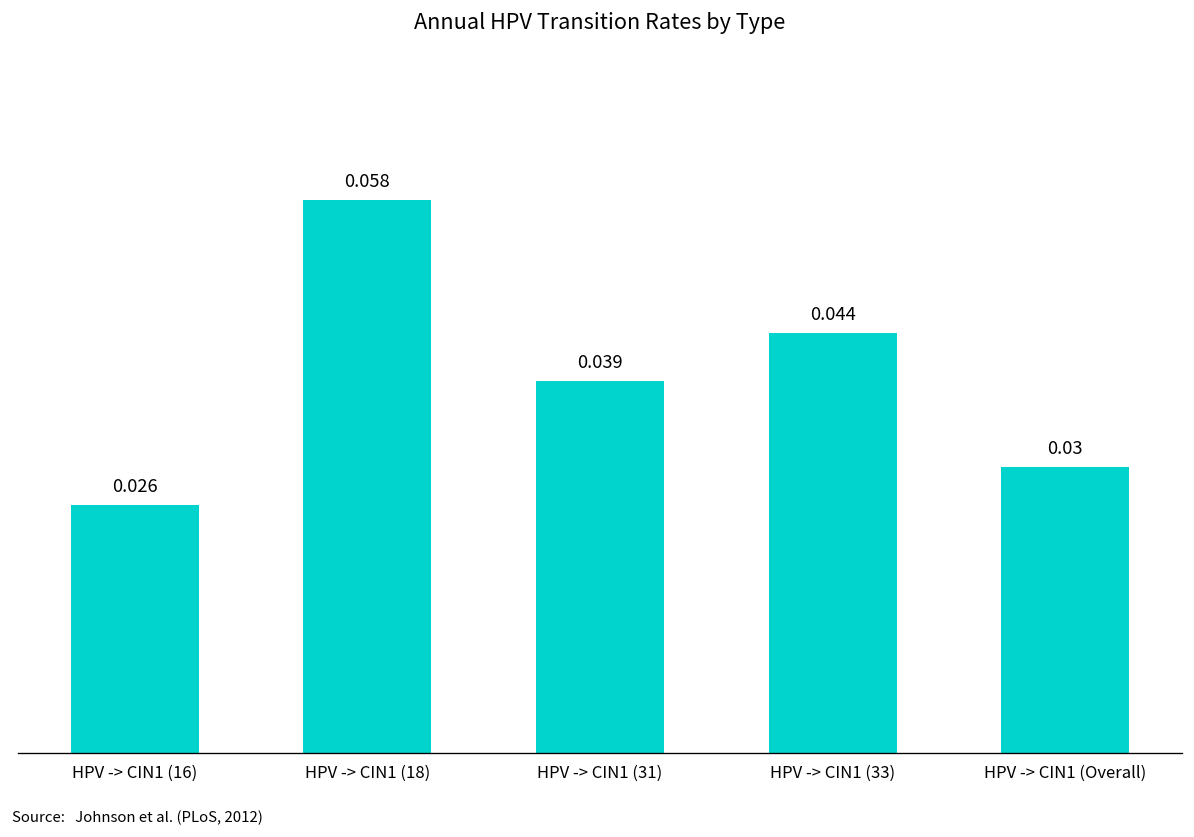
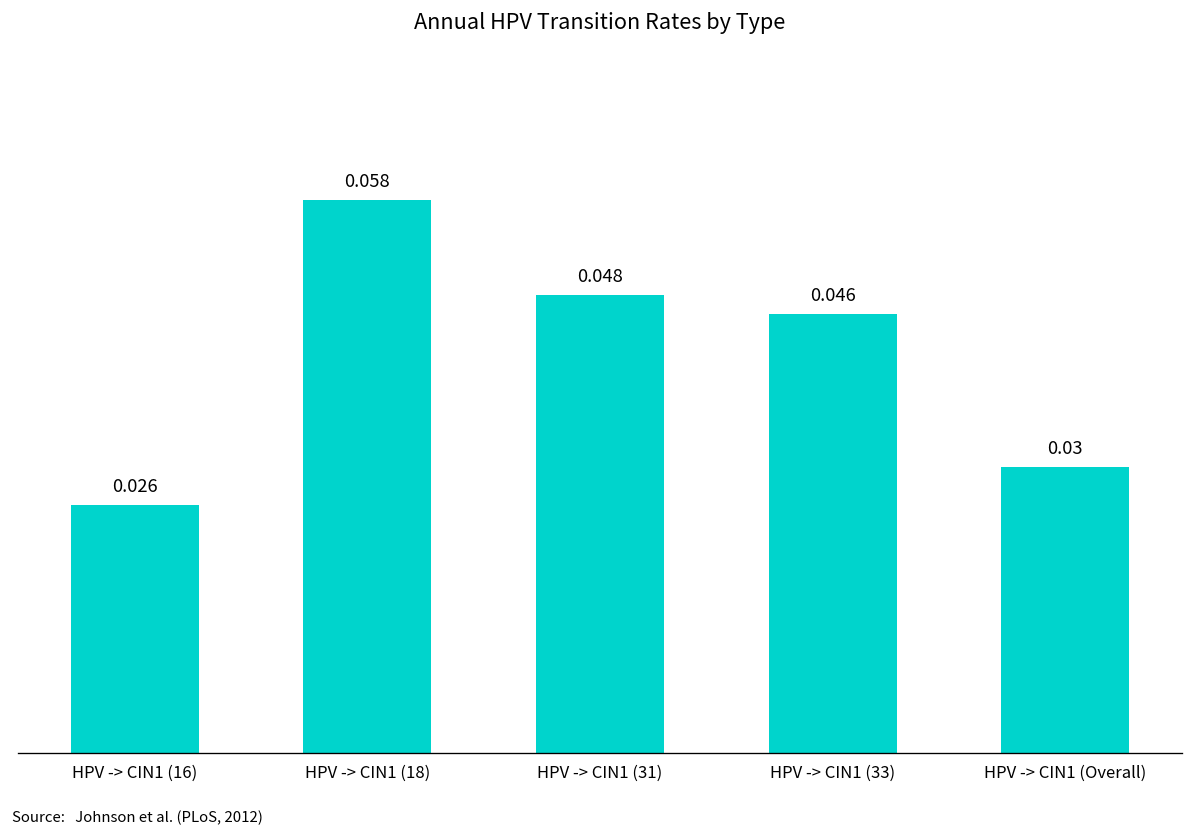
HPV -> CIN1 (31): 0.039 -> 0.048
HPV -> CIN1 (33): 0.044 -> 0.046
